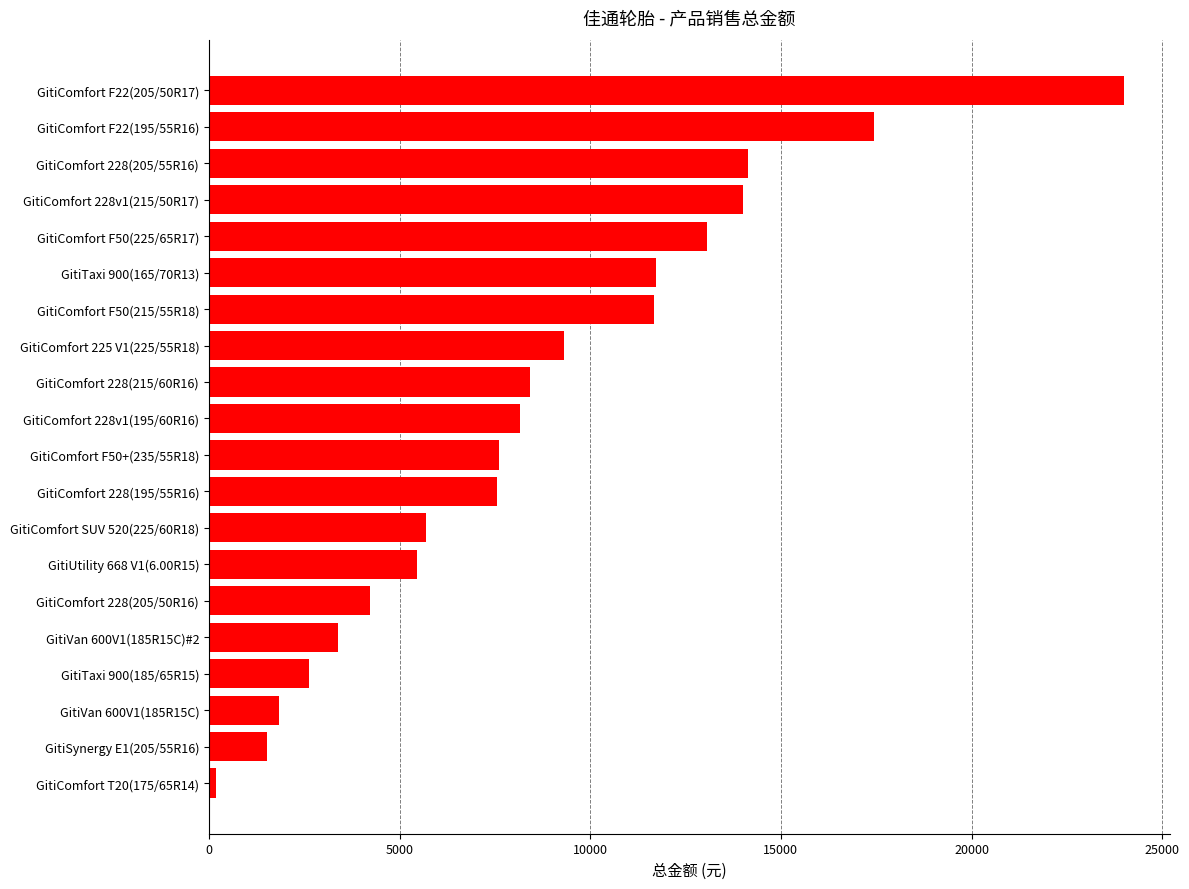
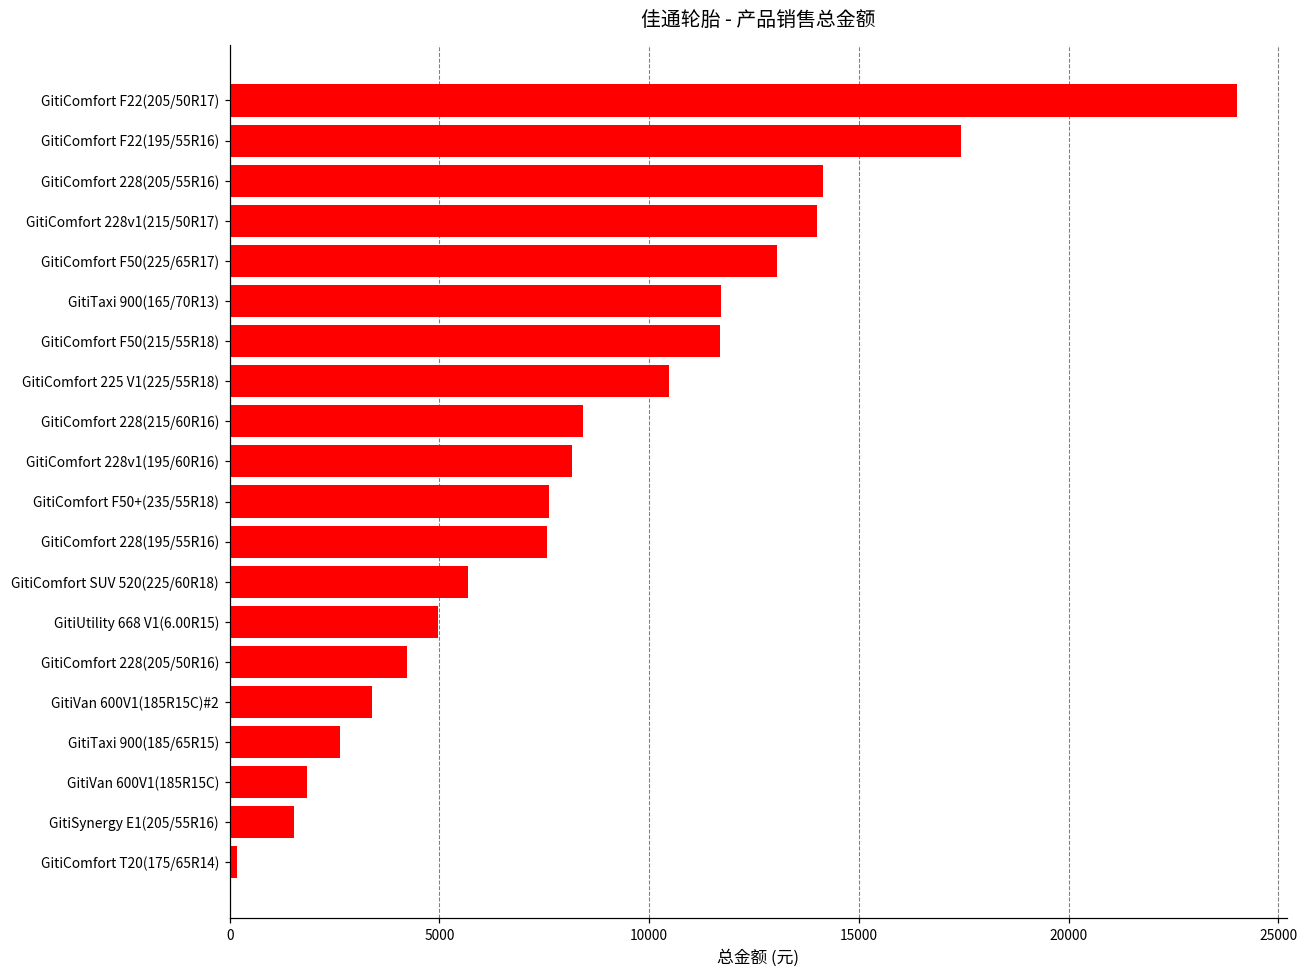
GitiComfort 225 V1(225/55R18): 9300 -> 10500
GitiUtility 668 V1(6.00R15): 5500 -> 5000
